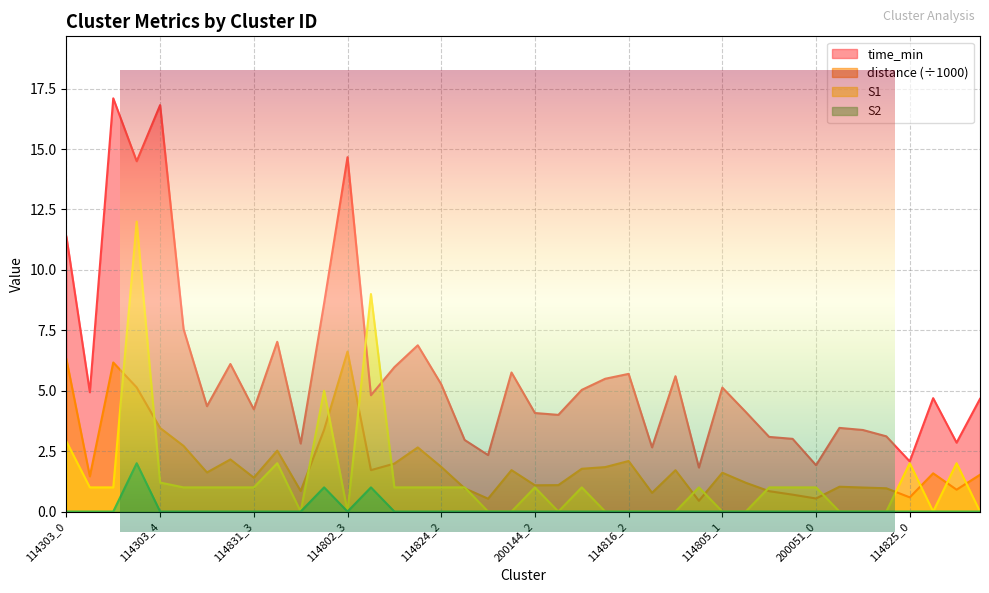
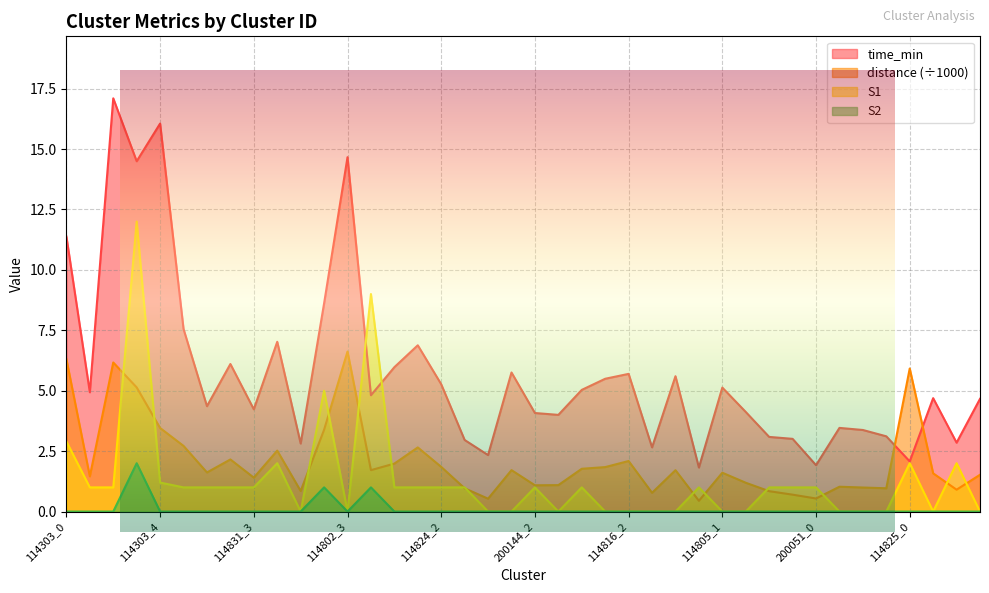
Cluster Metrics by Cluster ID, time_min, 114303_4: 16.8 -> 16.1
Cluster Metrics by Cluster ID, distance (÷1000), 114825_0: 0.6 -> 5.9
